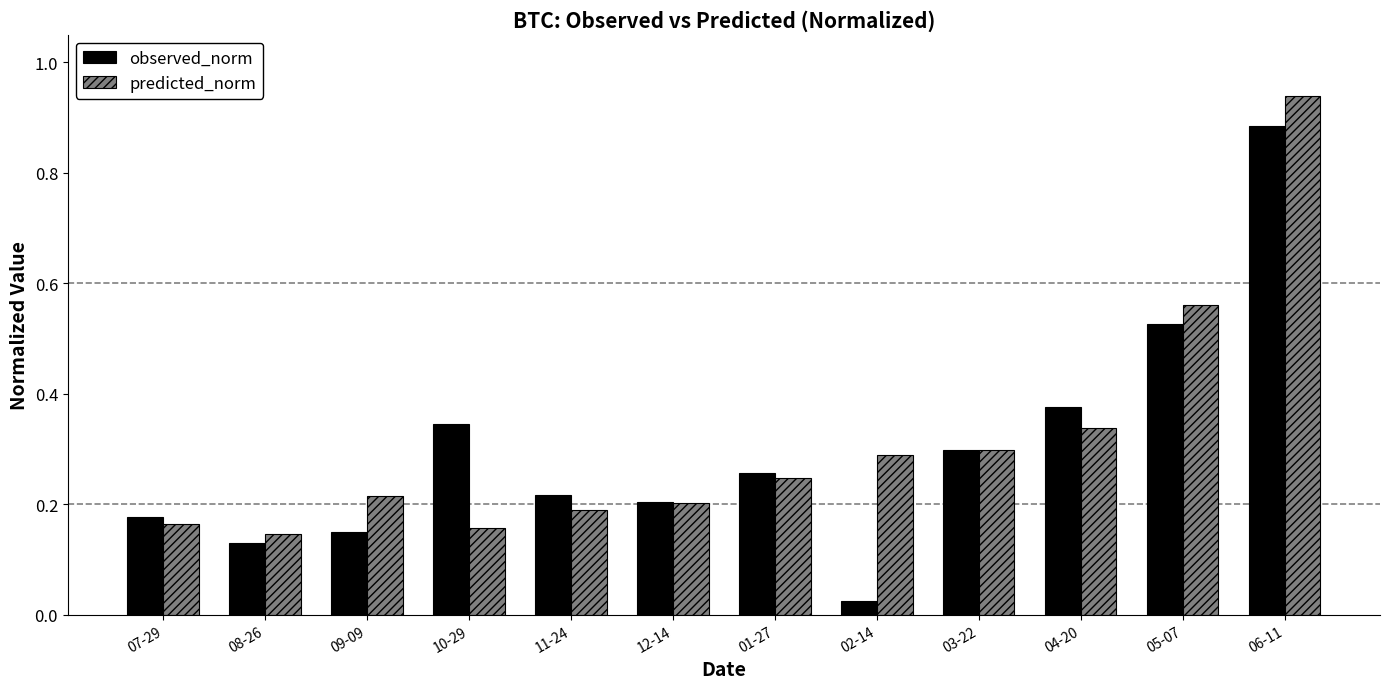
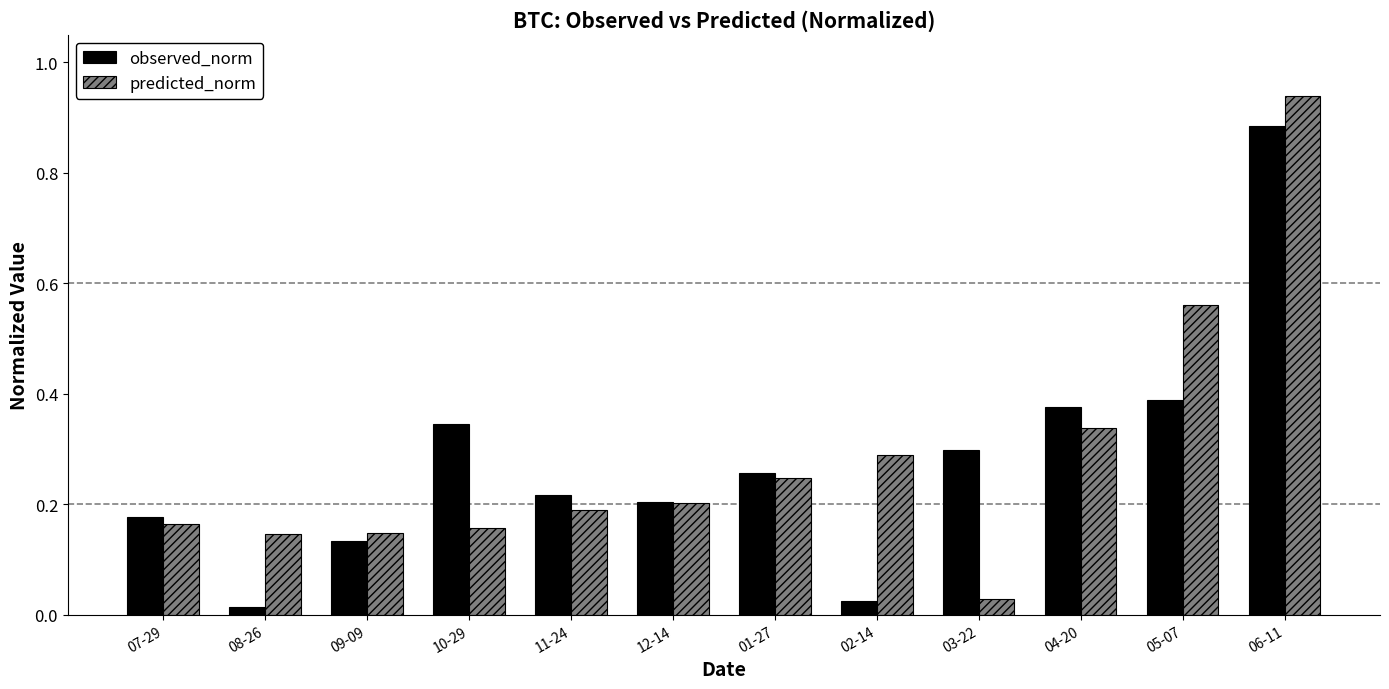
observed_norm, 08-26: 0.13 -> 0.01
observed_norm, 09-09: 0.15 -> 0.13
predicted_norm, 09-09: 0.22 -> 0.15
predicted_norm, 03-22: 0.30 -> 0.03
observed_norm, 05-07: 0.53 -> 0.39
